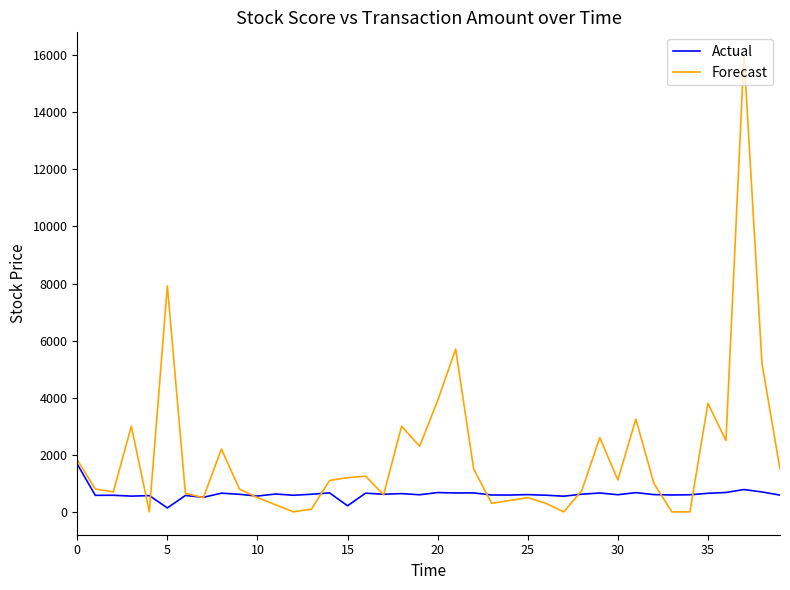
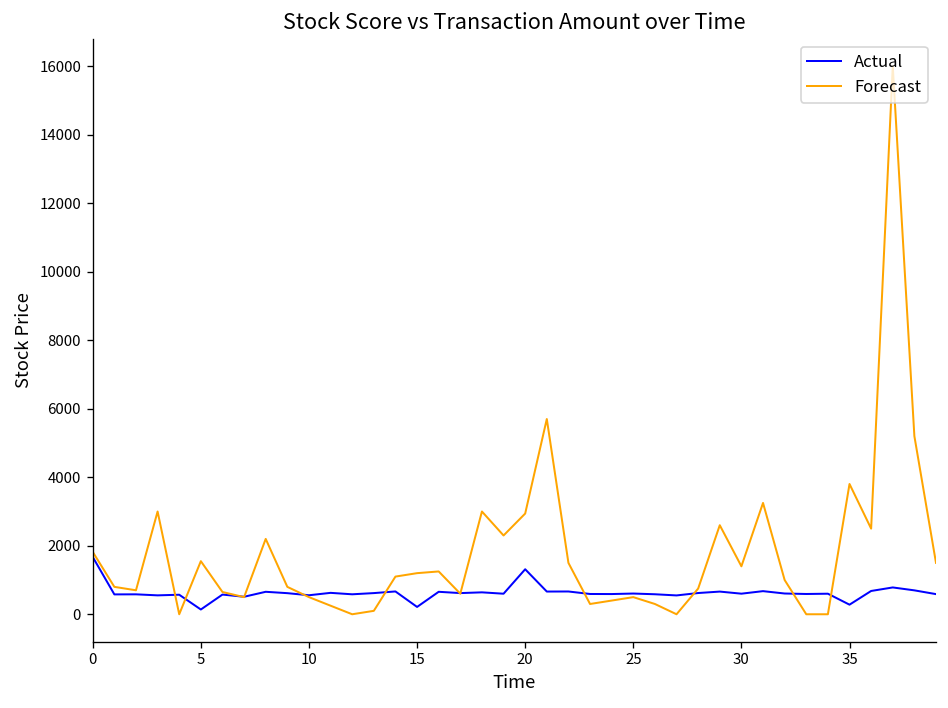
Forecast, 5: 7900 -> 1600
Actual, 20: 700 -> 1300
Forecast, 20: 3900 -> 2900
Forecast, 30: 1100 -> 1400
Actual, 35: 700 -> 300
